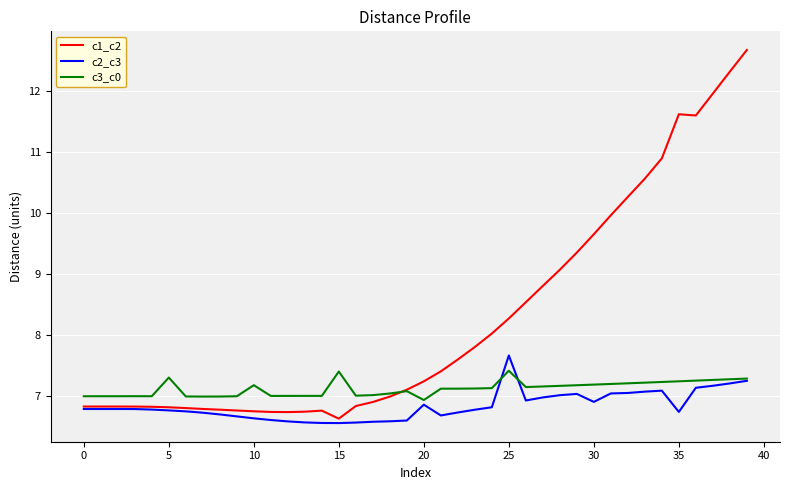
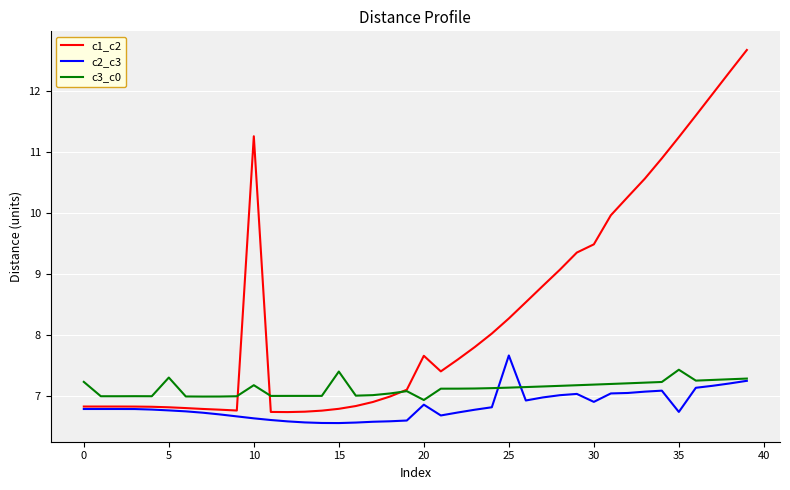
c3_c0, 0: 7.0 -> 7.2
c1_c2, 10: 6.8 -> 11.3
c1_c2, 15: 6.6 -> 6.8
c1_c2, 20: 7.2 -> 7.7
c3_c0, 25: 7.4 -> 7.1
c1_c2, 30: 9.7 -> 9.5
c1_c2, 35: 11.6 -> 11.2
c3_c0, 35: 7.2 -> 7.4
